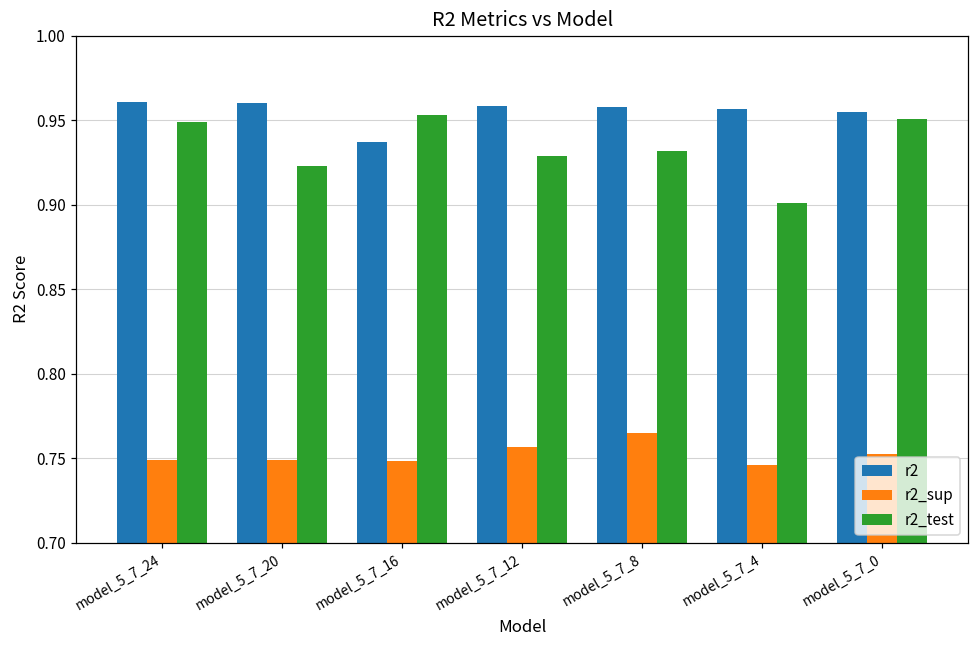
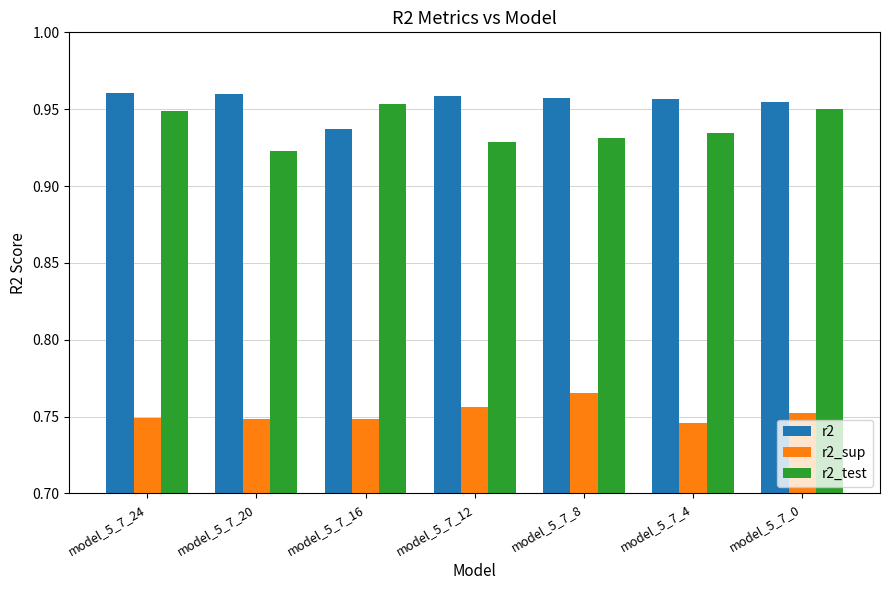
r2_test, model_5_7_4: 0.901 -> 0.934
